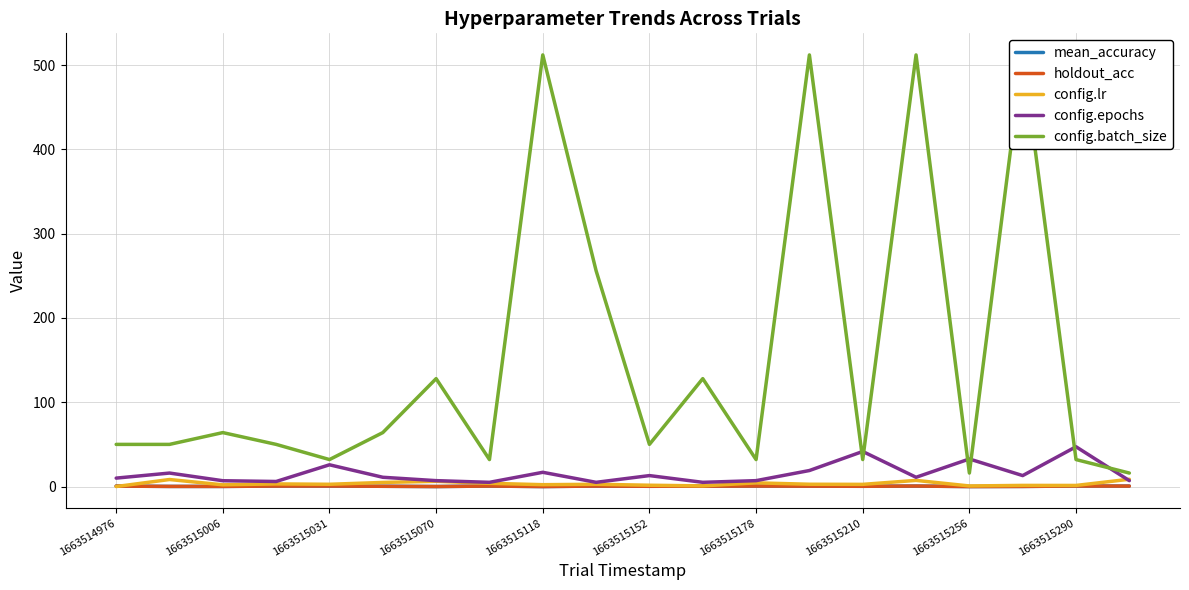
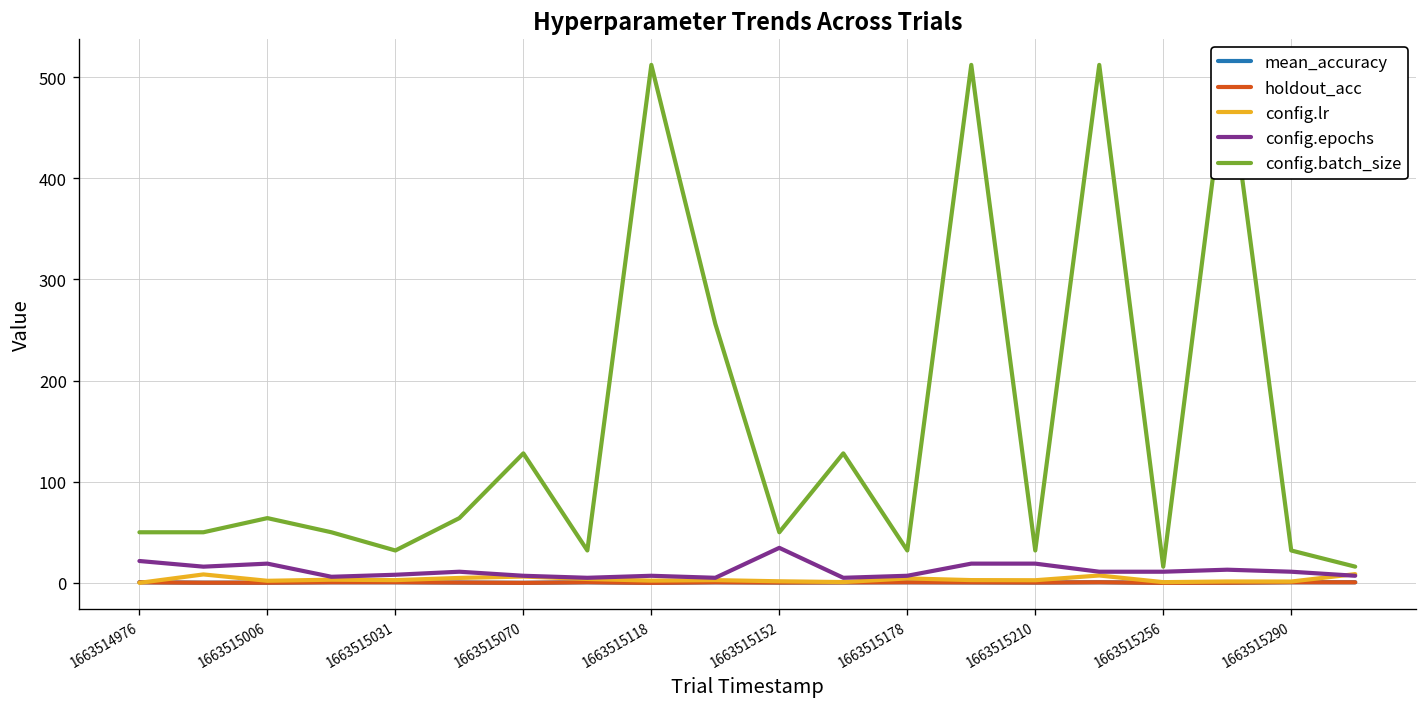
config.epochs, 1663514976: 10 -> 20
config.epochs, 1663515006: 10 -> 20
config.epochs, 1663515031: 30 -> 10
config.epochs, 1663515118: 20 -> 10
config.epochs, 1663515152: 10 -> 30
config.epochs, 1663515210: 40 -> 20
config.epochs, 1663515256: 30 -> 10
config.epochs, 1663515290: 50 -> 10
